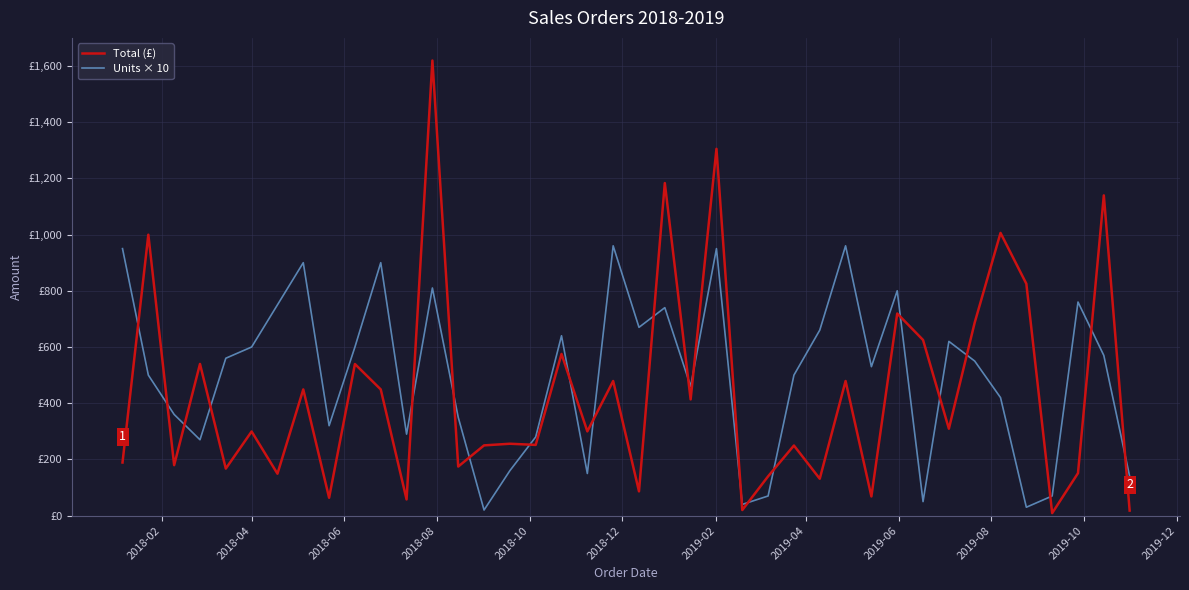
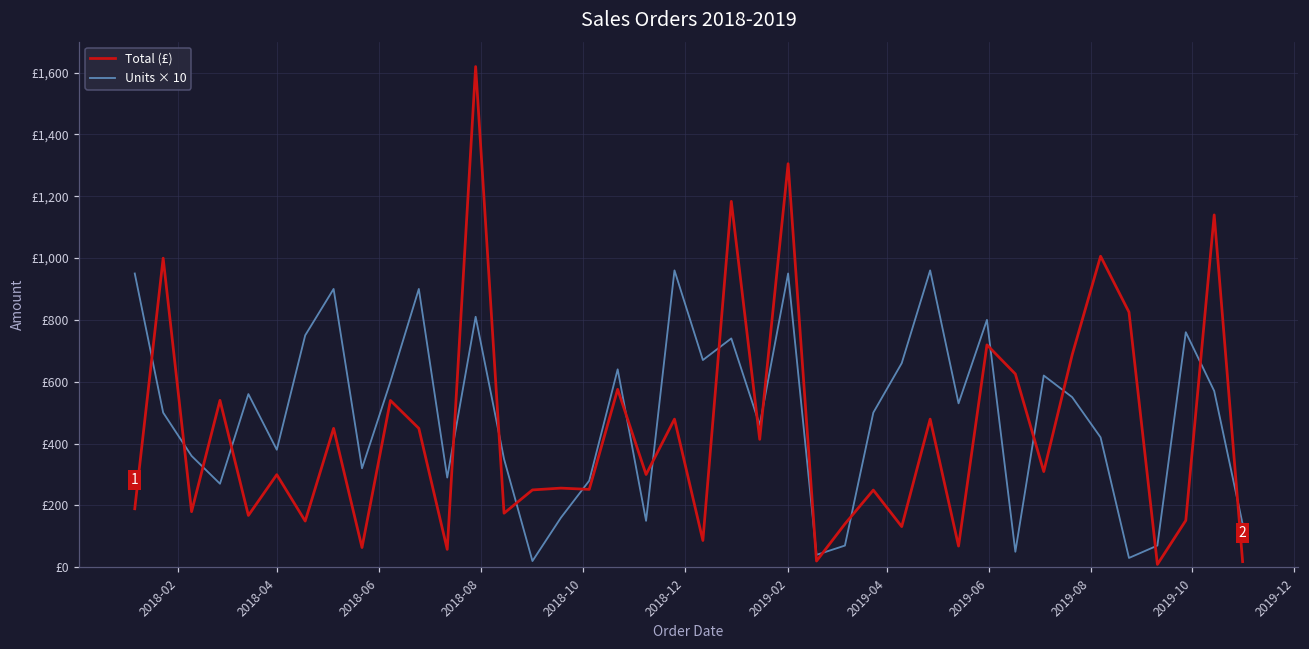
Units × 10, 2018-04: £600 -> £380
